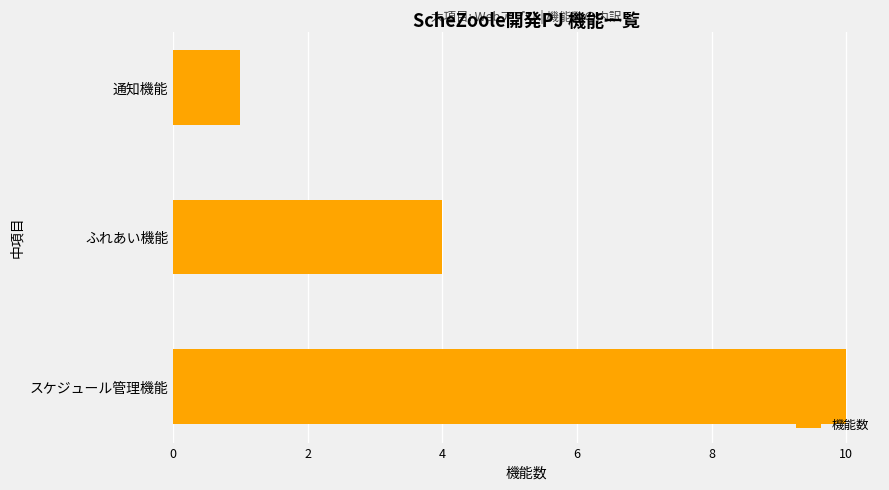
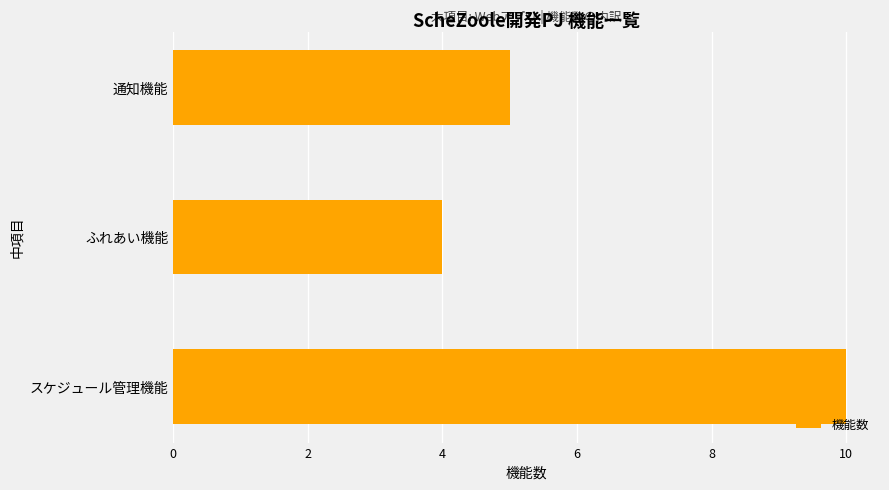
通知機能: 1 -> 5
